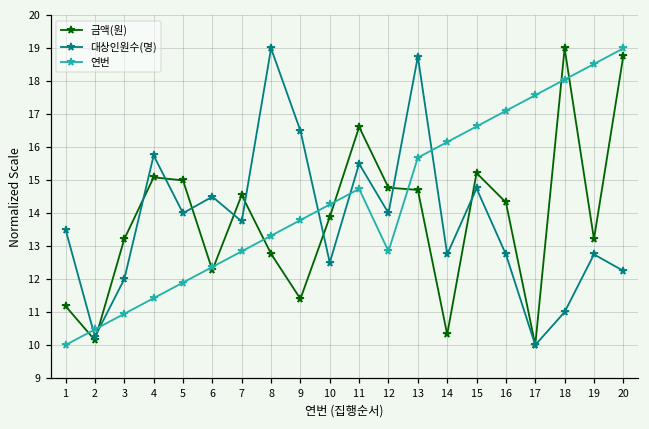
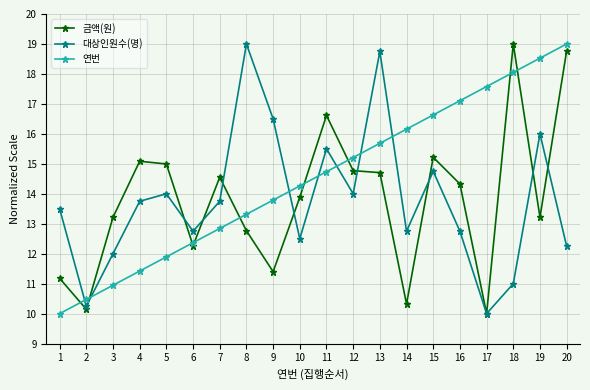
대상인원수(명), 4: 15.8 -> 13.8
대상인원수(명), 6: 14.5 -> 12.8
연번, 12: 12.8 -> 15.2
대상인원수(명), 19: 12.8 -> 16.0
